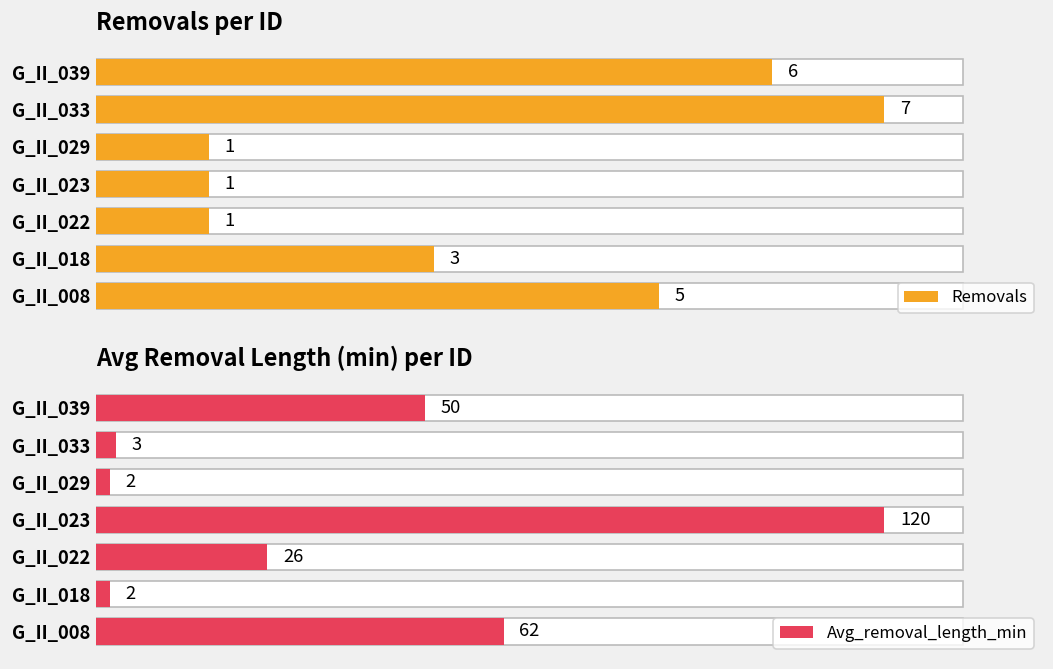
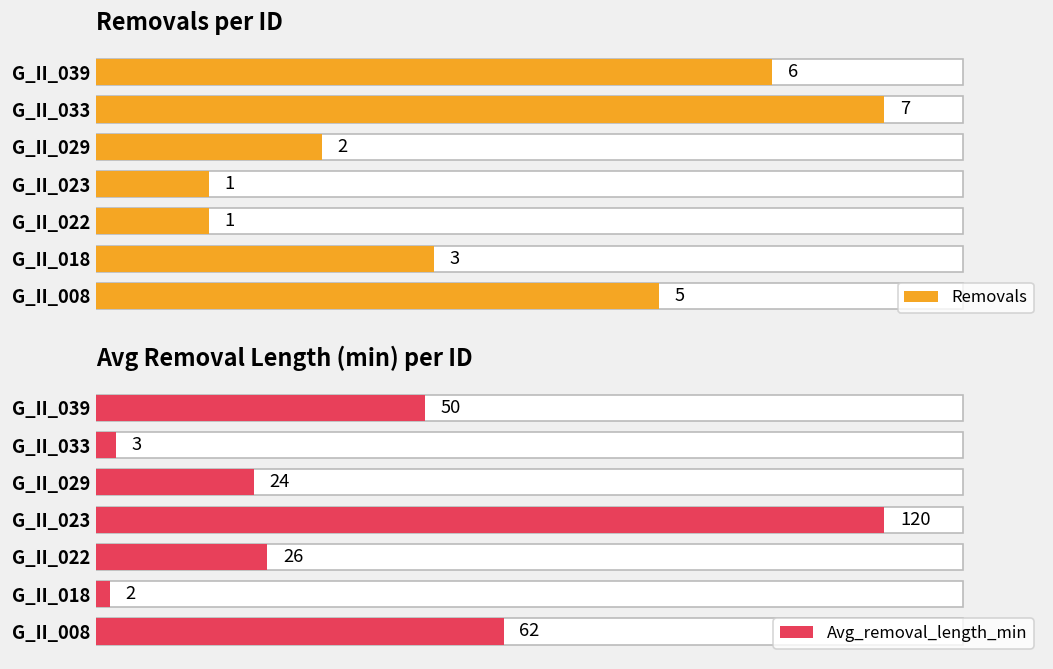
Removals per ID, Removals, G_II_029: 1 -> 2
Avg Removal Length (min) per ID, Avg_removal_length_min, G_II_029: 2 -> 24
